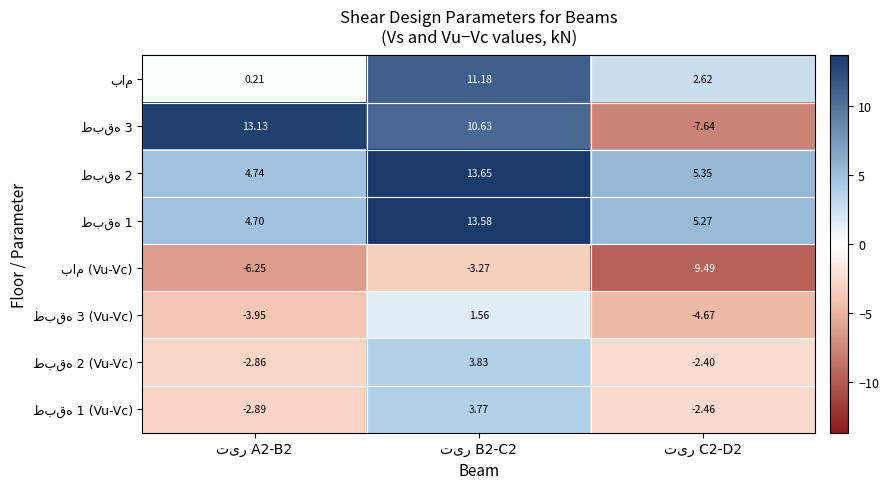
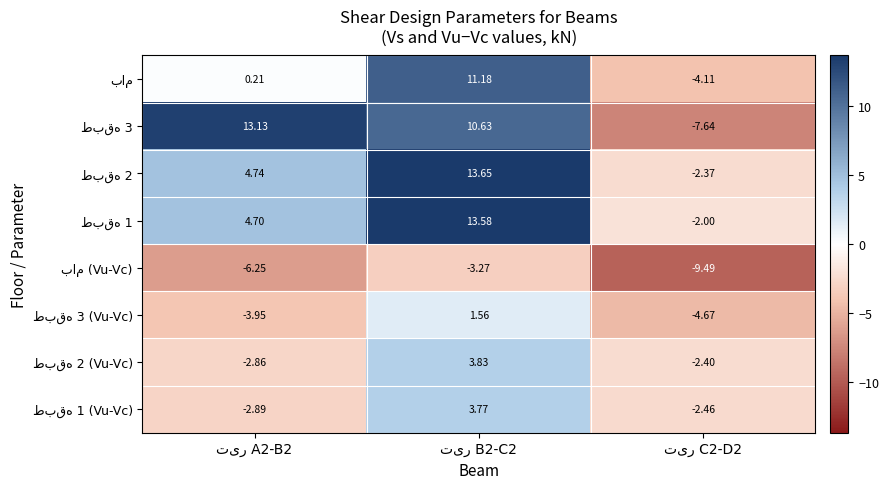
بام, تیر C2-D2: 2.62 -> -4.11
طبقه 2, تیر C2-D2: 5.35 -> -2.37
طبقه 1, تیر C2-D2: 5.27 -> -2.00
